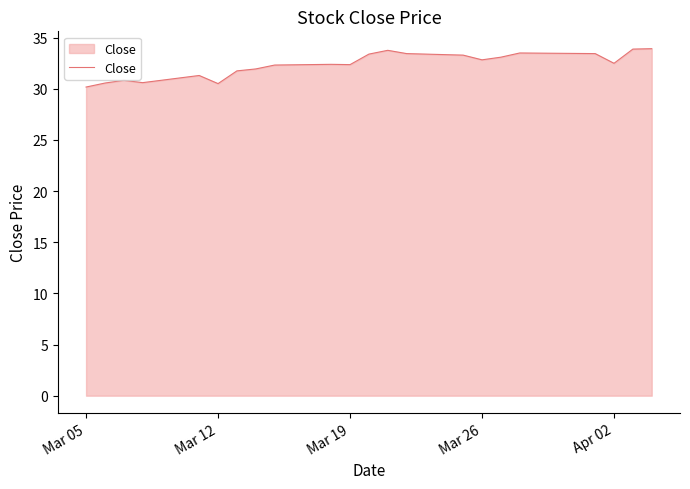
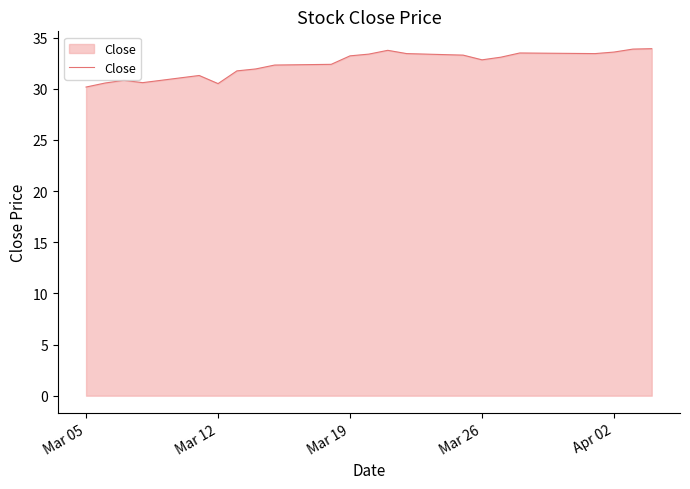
Mar 19: 32.4 -> 33.2
Apr 02: 32.5 -> 33.6
